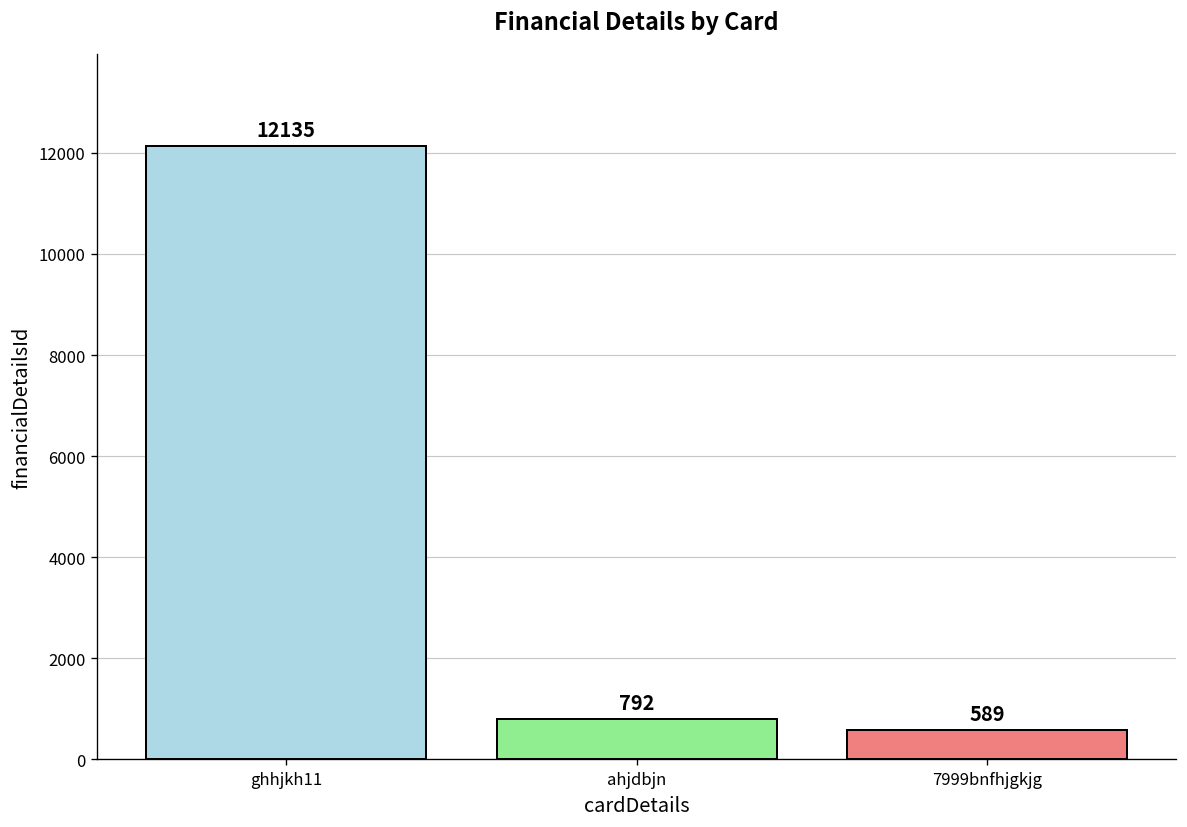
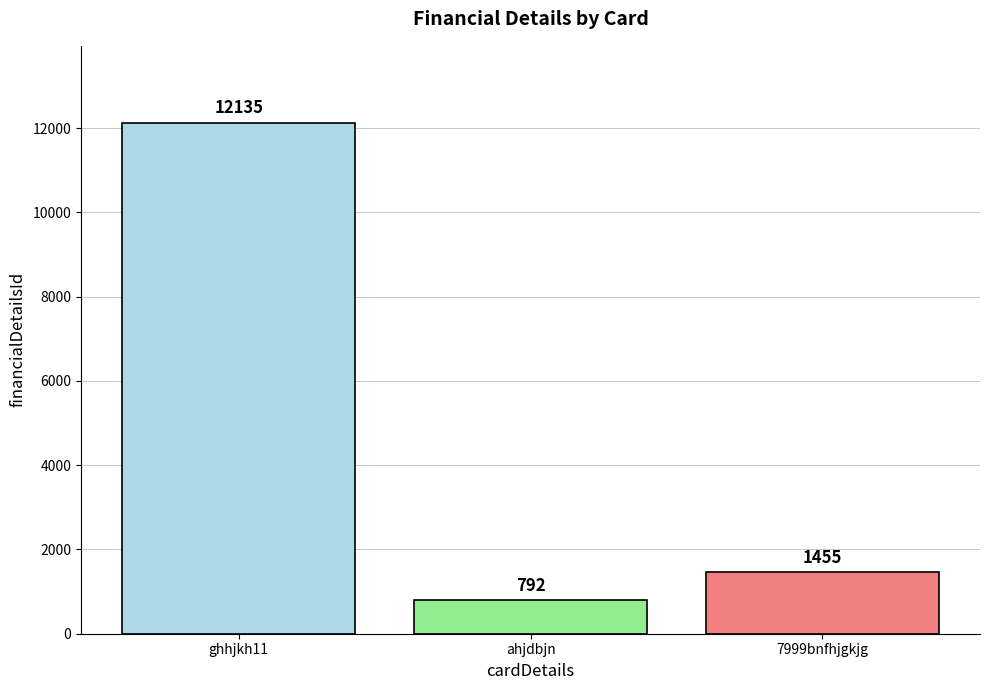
7999bnfhjgkjg: 589 -> 1455
